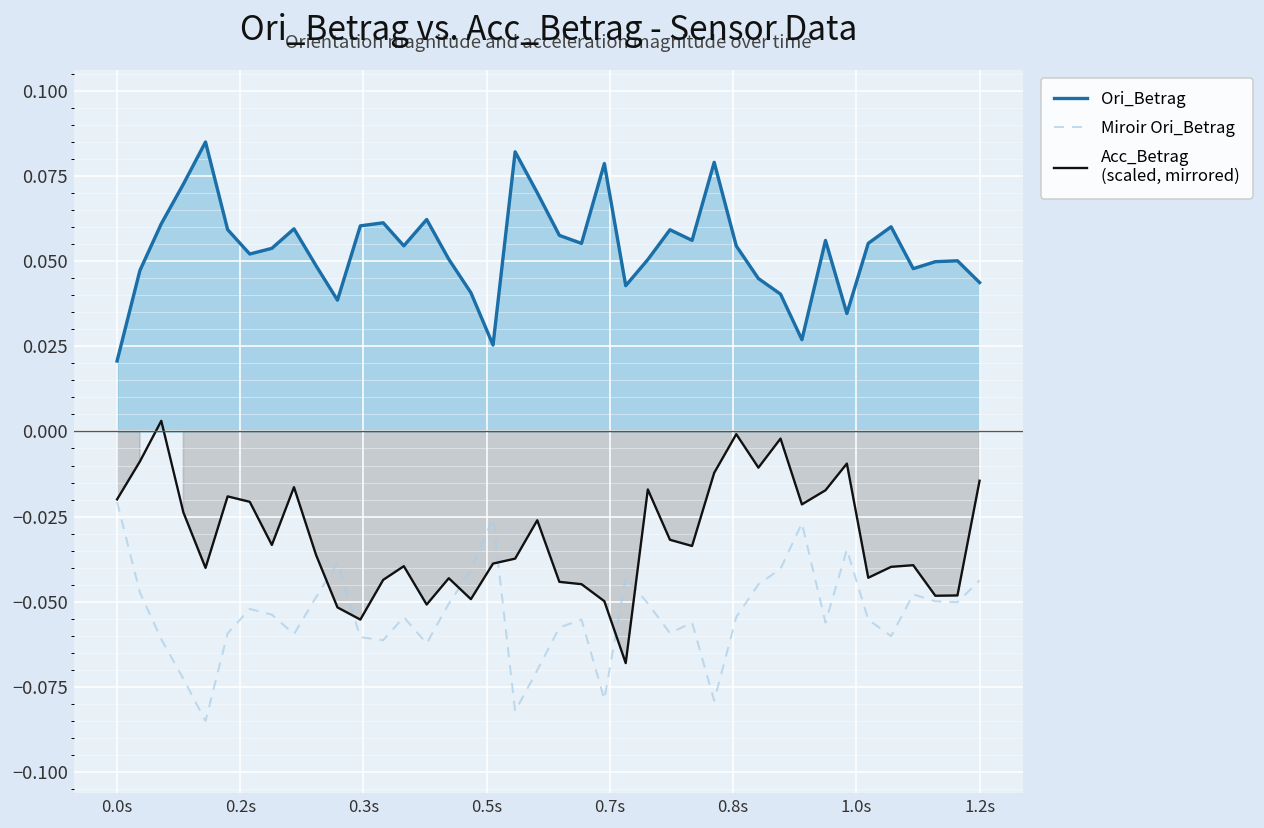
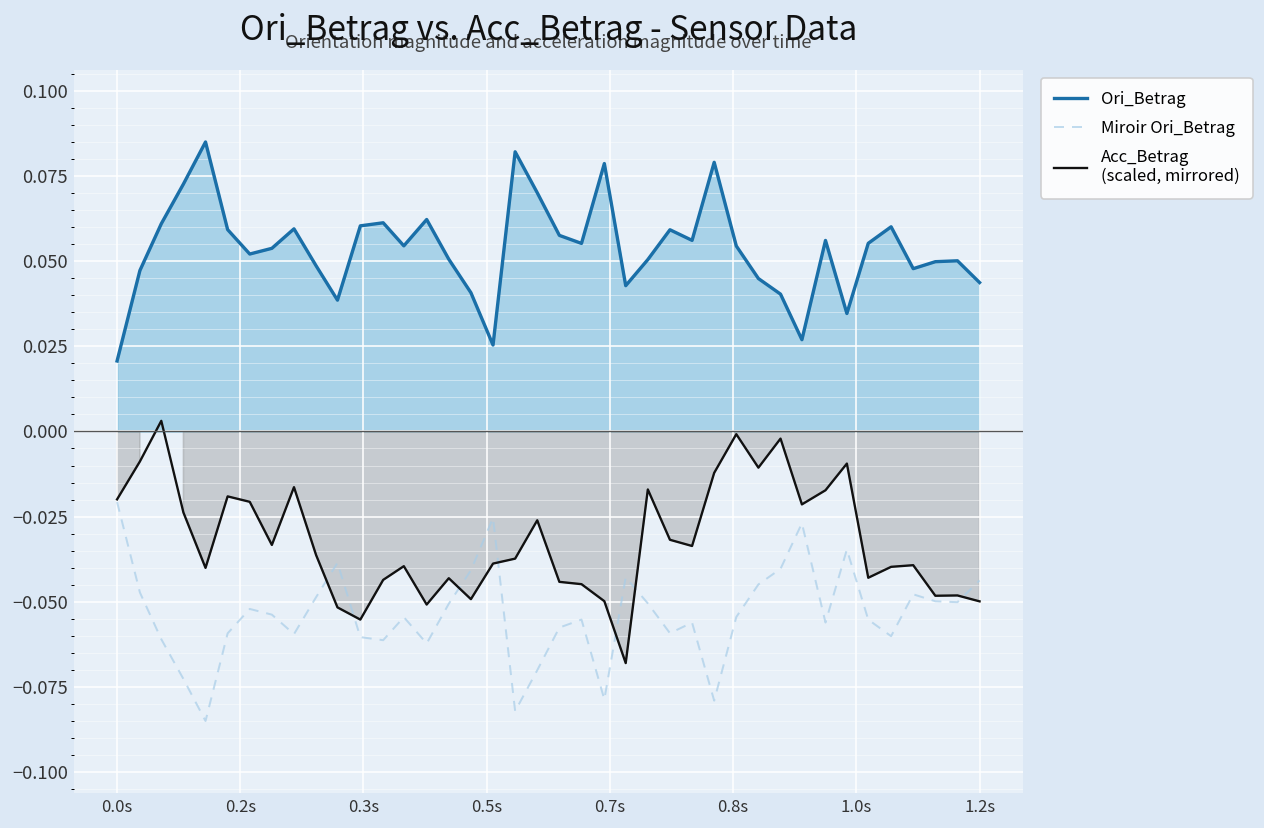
Acc_Betrag (scaled, mirrored), 1.2s: -0.014 -> -0.050
